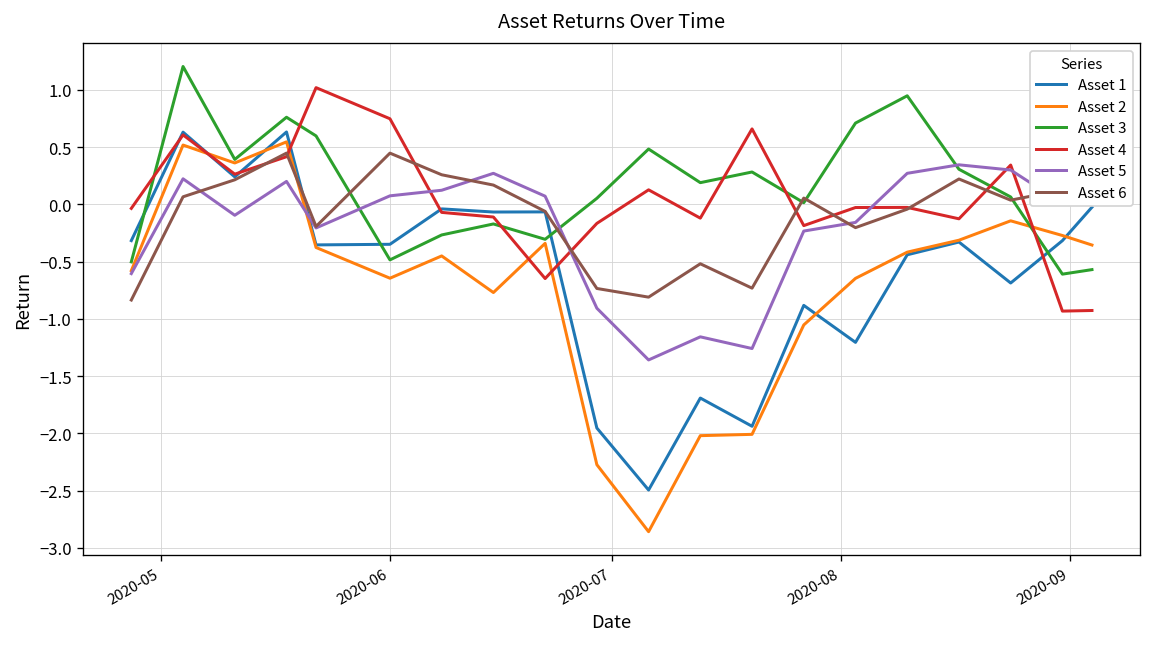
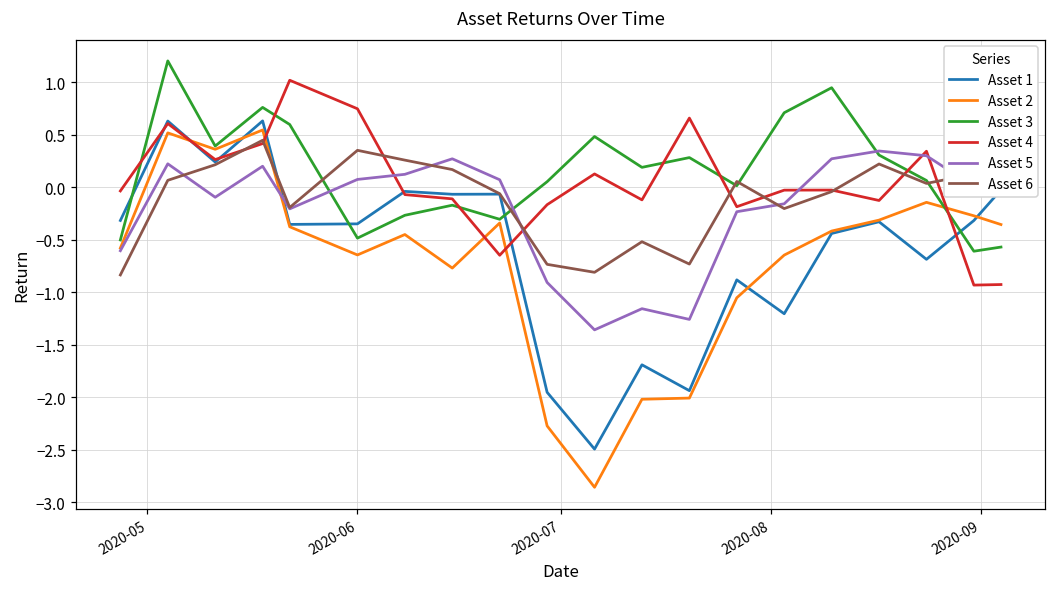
Asset 6, 2020-06: 0.45 -> 0.35
